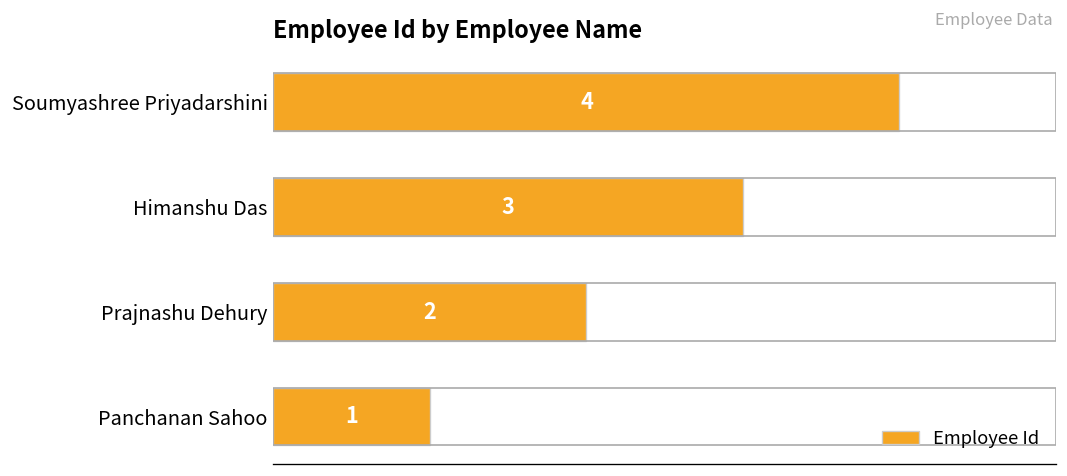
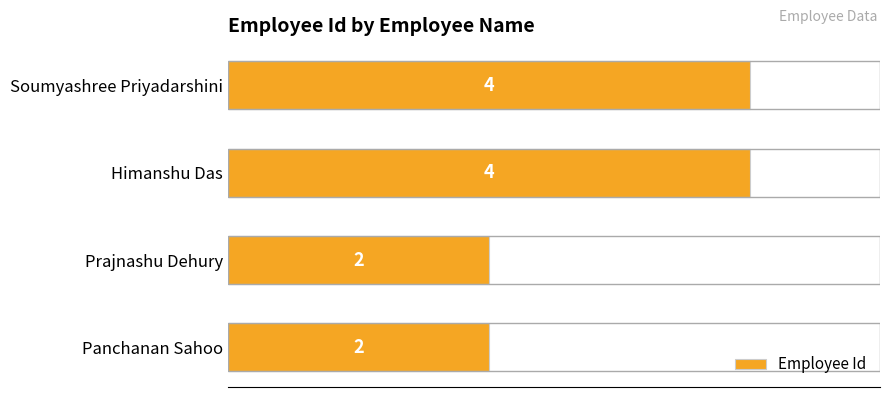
Himanshu Das: 3 -> 4
Panchanan Sahoo: 1 -> 2
